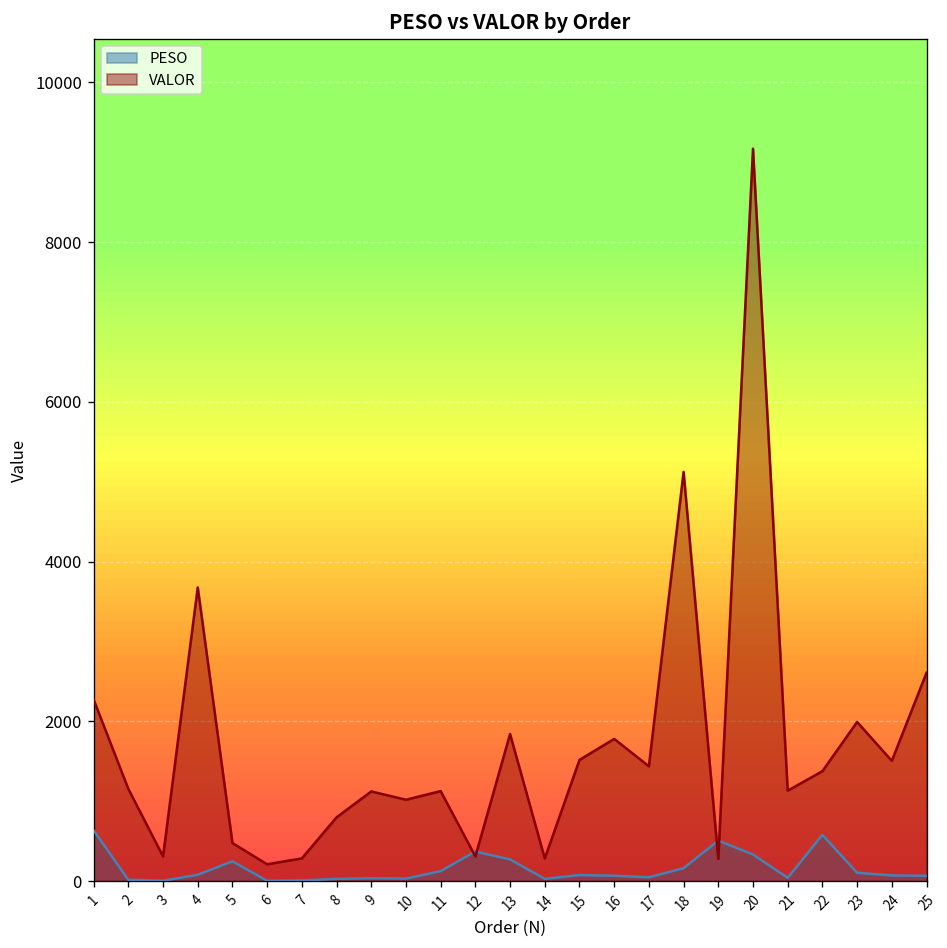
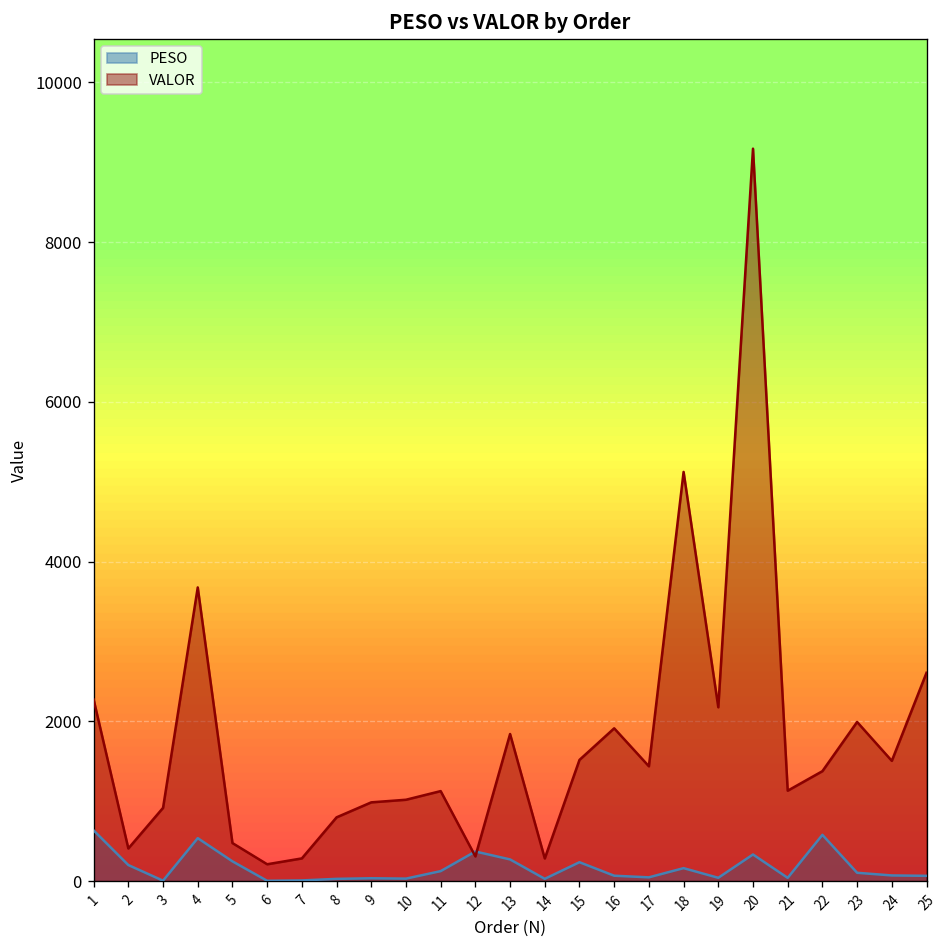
PESO, 2: 0 -> 200
VALOR, 2: 1200 -> 400
VALOR, 3: 300 -> 900
PESO, 4: 100 -> 500
VALOR, 9: 1100 -> 1000
PESO, 15: 100 -> 200
VALOR, 16: 1800 -> 1900
PESO, 19: 500 -> 0
VALOR, 19: 300 -> 2200
